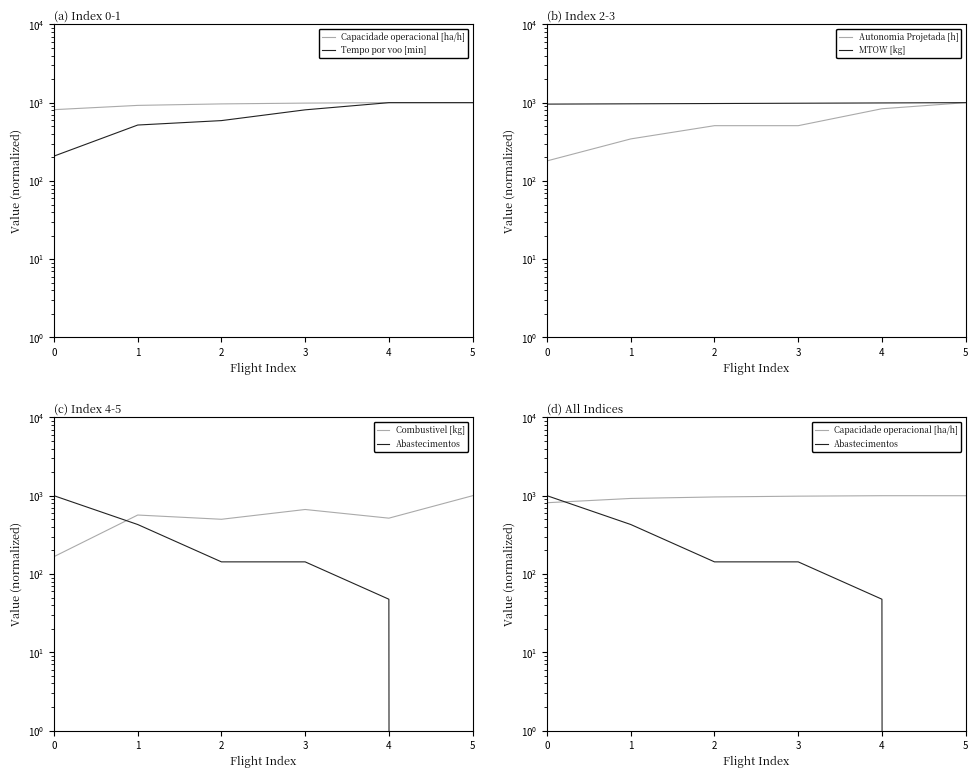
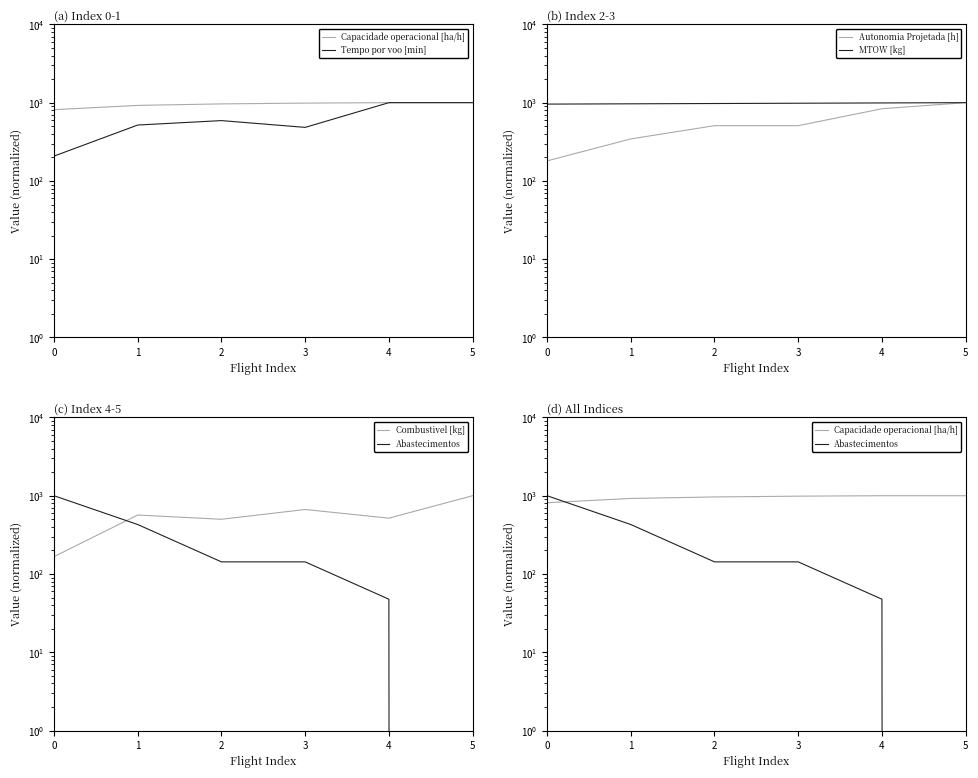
(a) Index 0-1, Tempo por voo [min], 3: 800 -> 500
